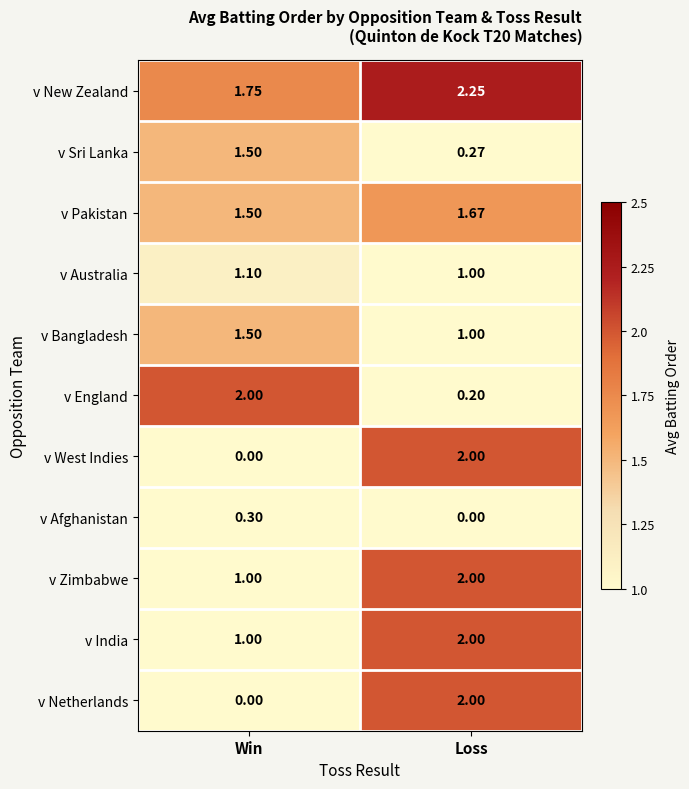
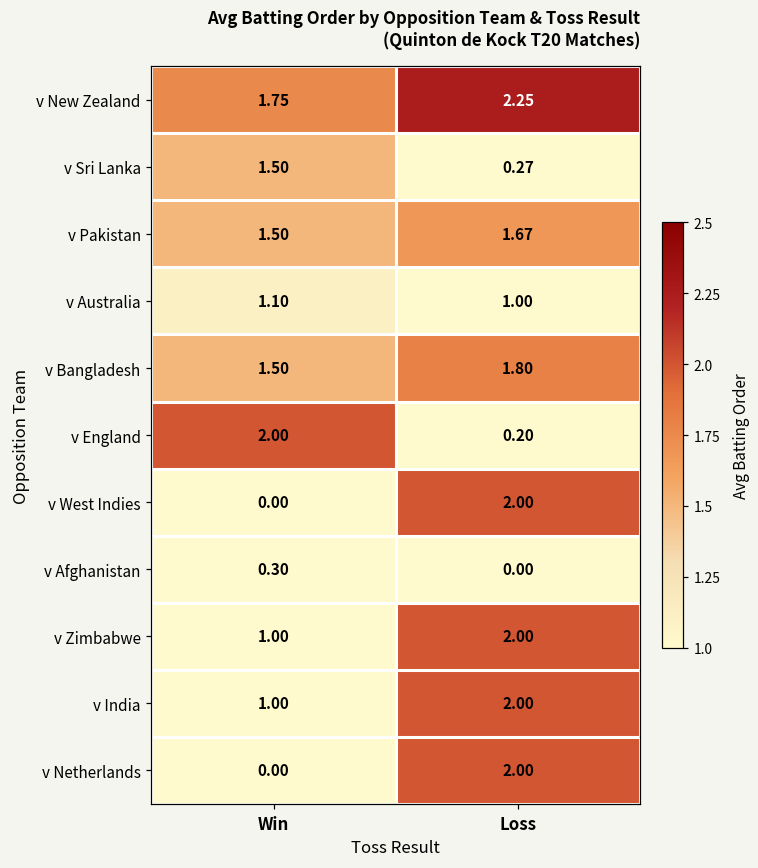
v Bangladesh, Loss: 1.00 -> 1.80
